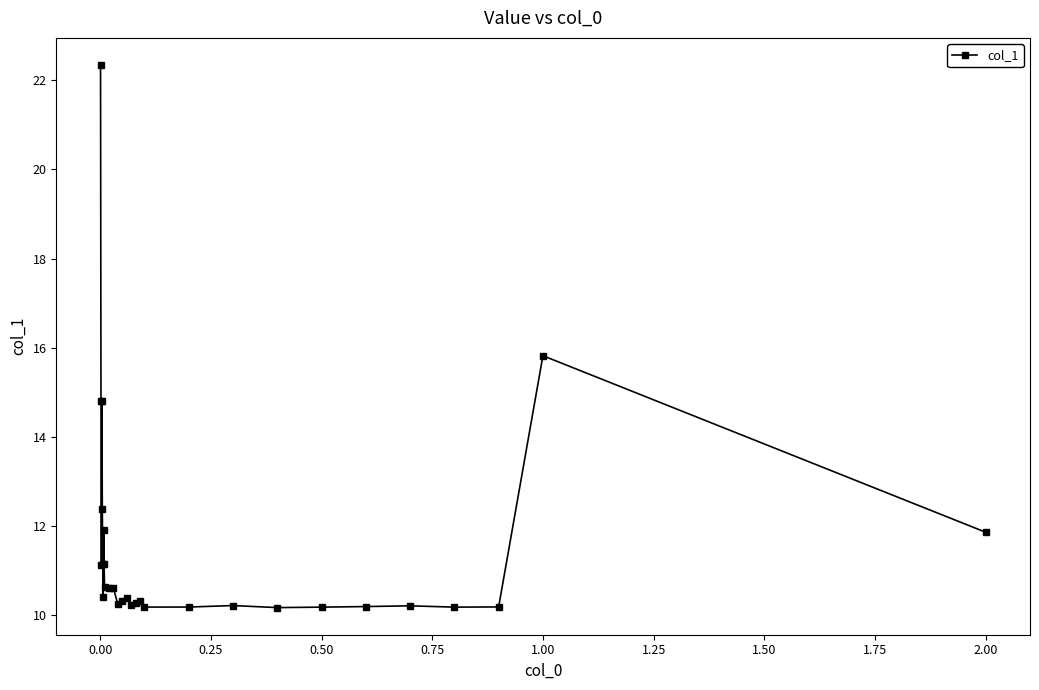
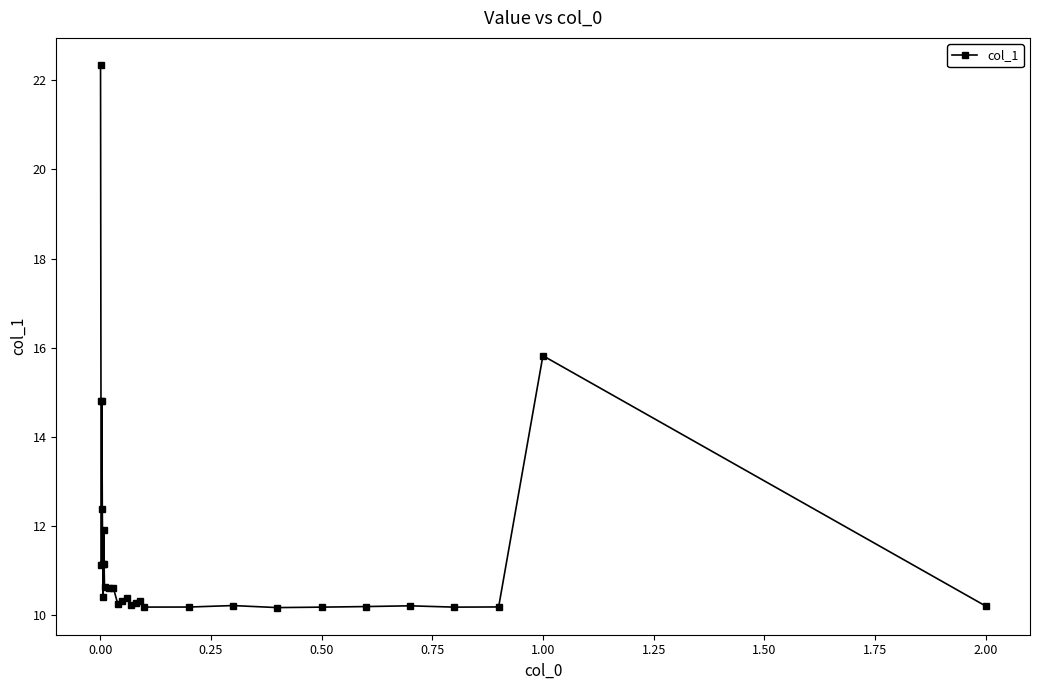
2.00: 11.9 -> 10.2
